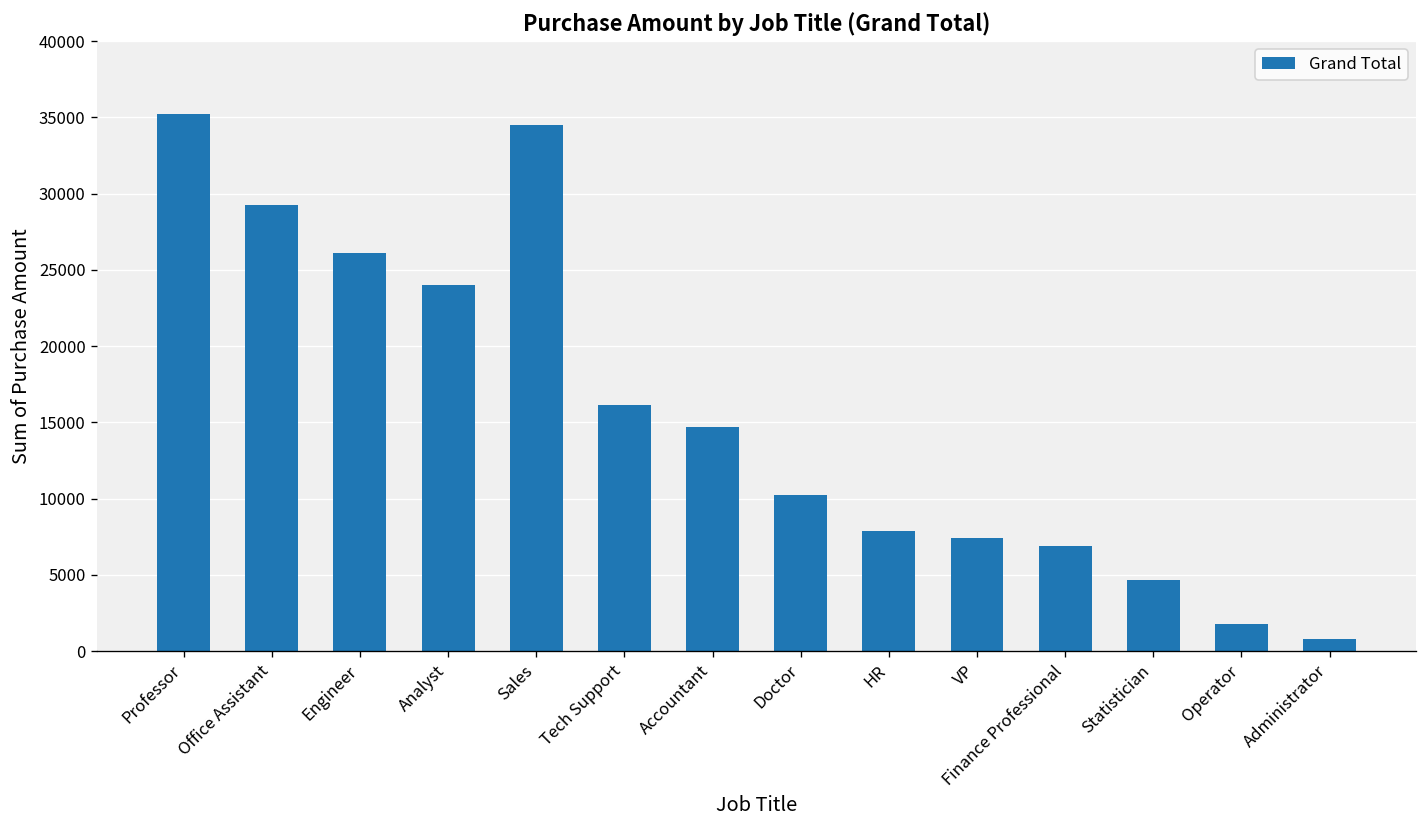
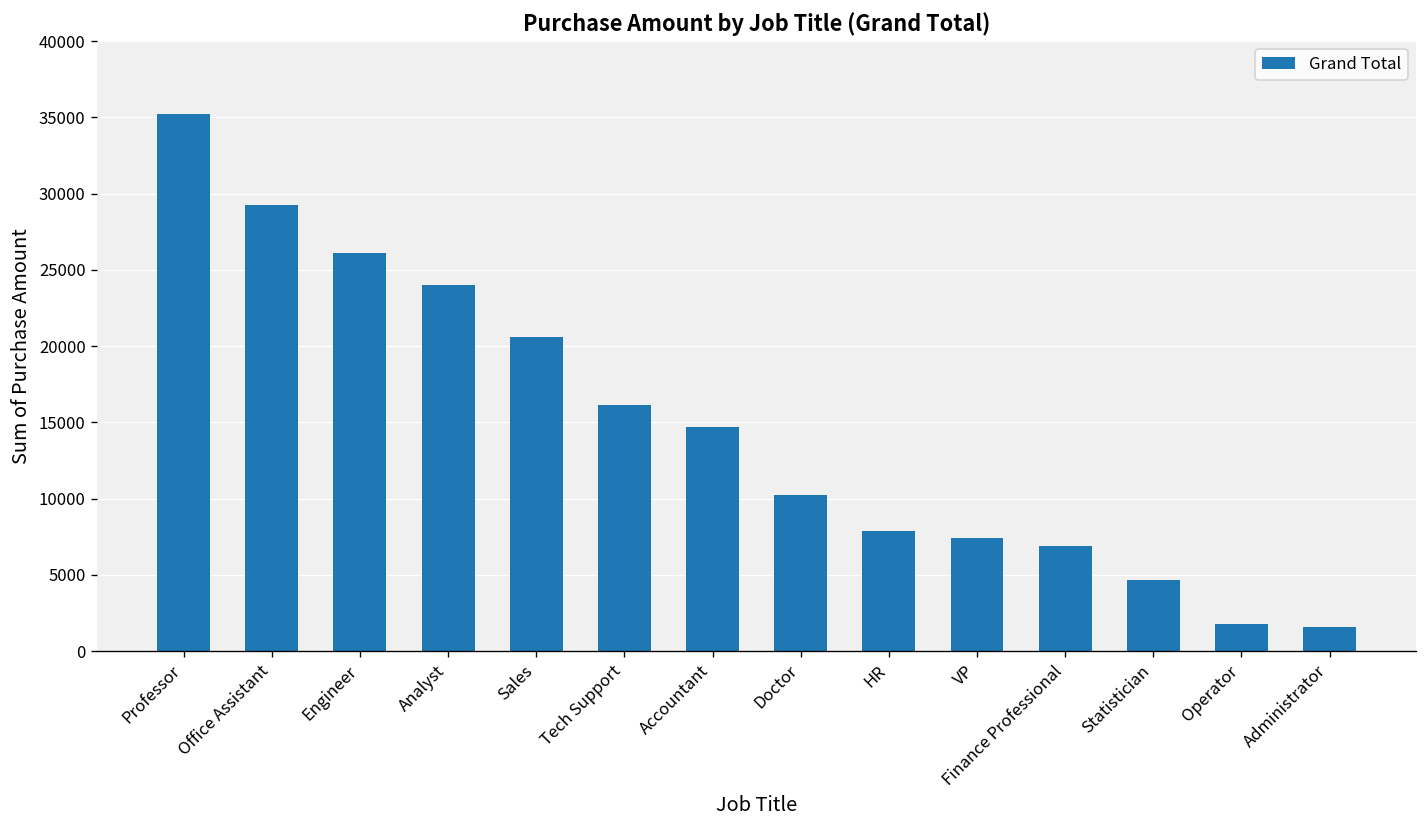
Sales: 34500 -> 20600
Administrator: 800 -> 1600
